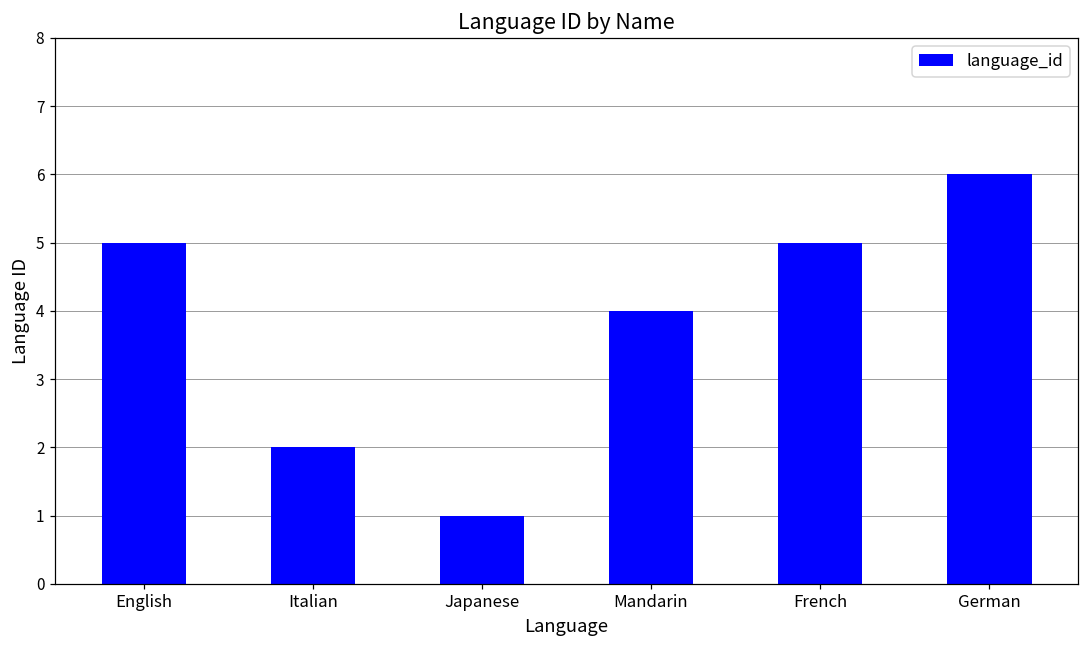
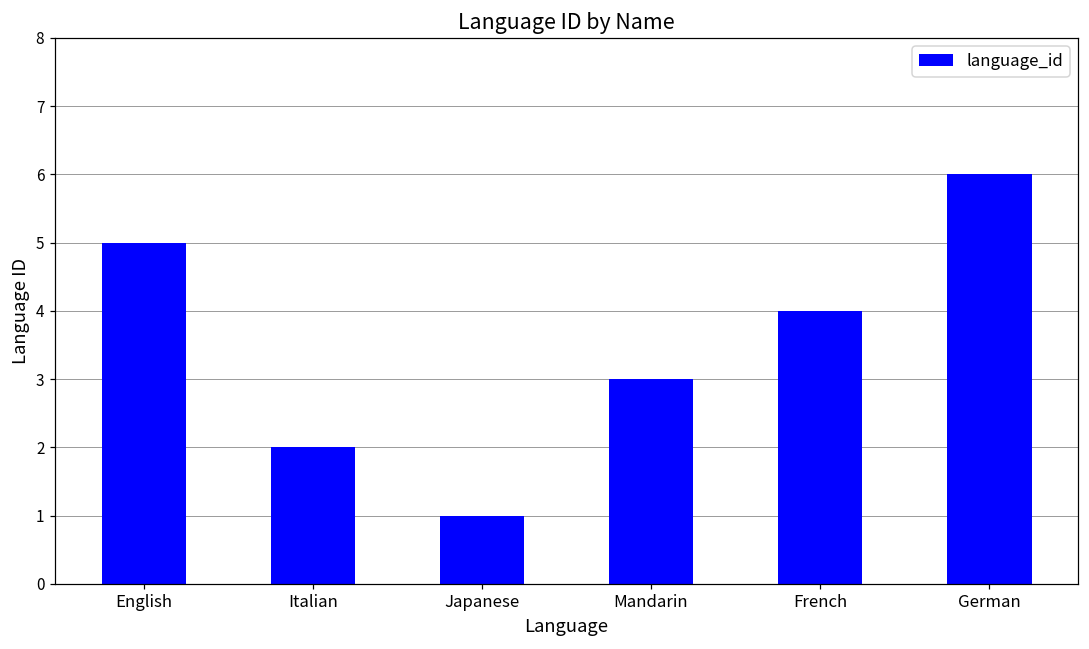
Mandarin: 4 -> 3
French: 5 -> 4
